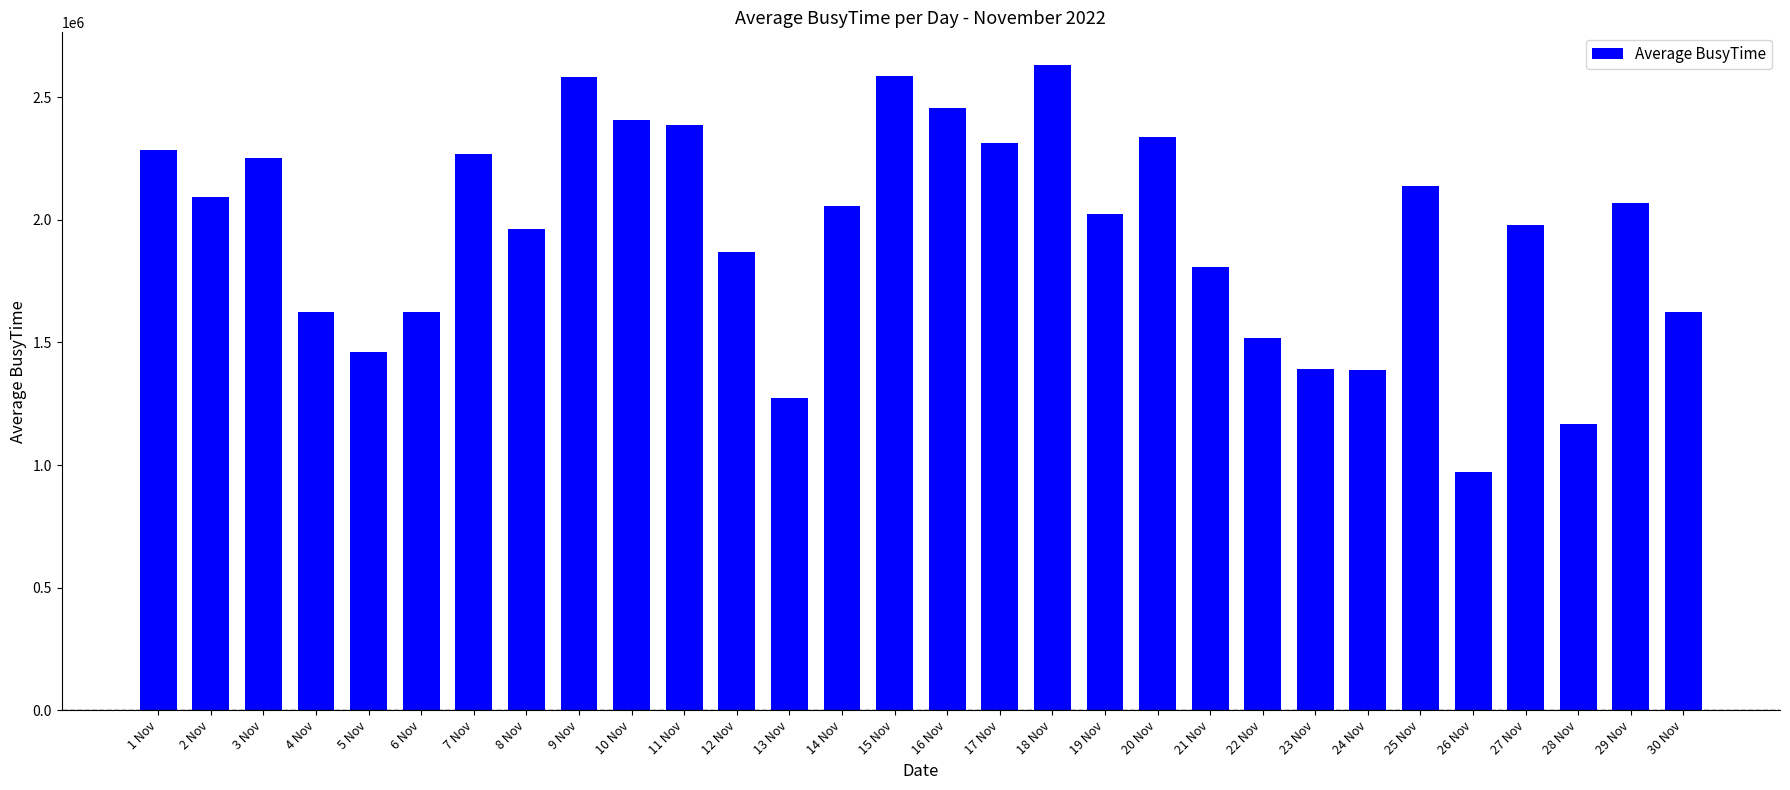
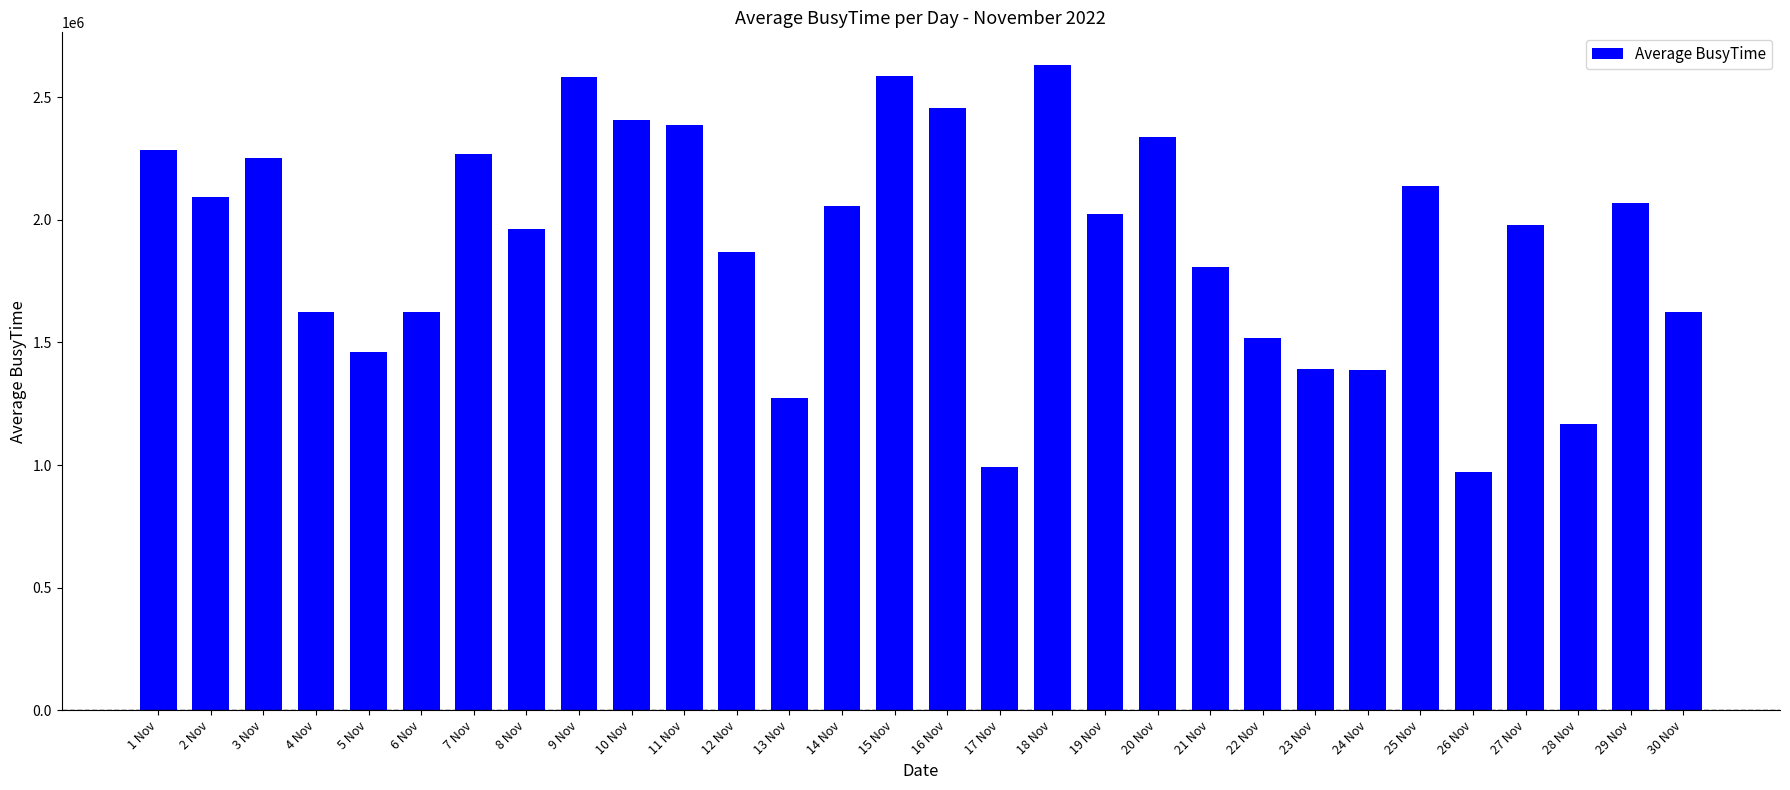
17 Nov: 2310000 -> 990000
